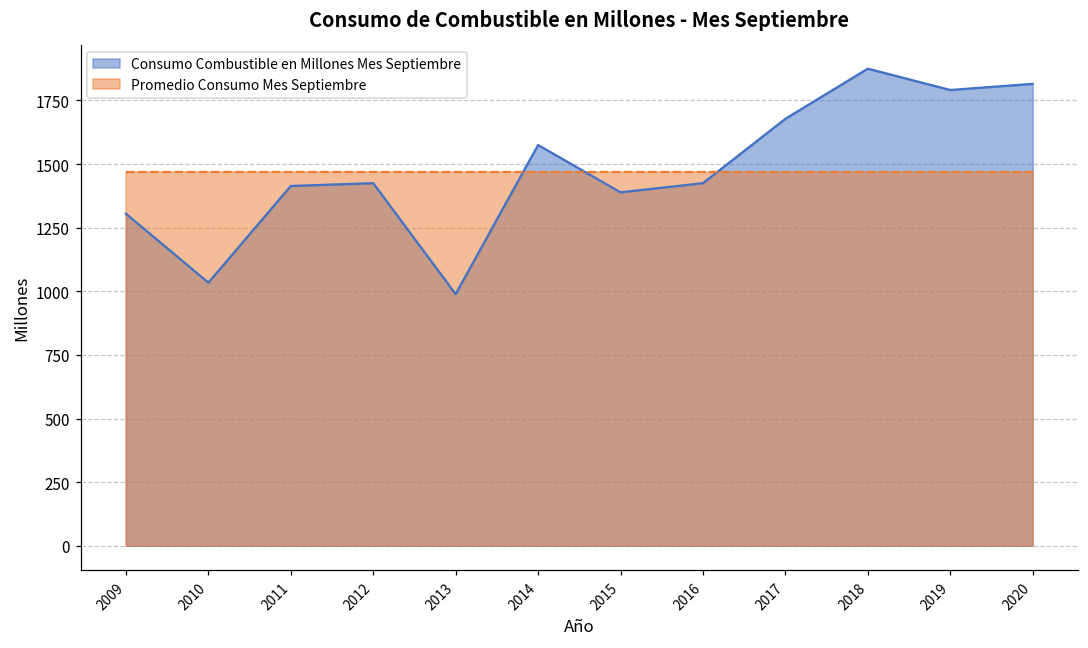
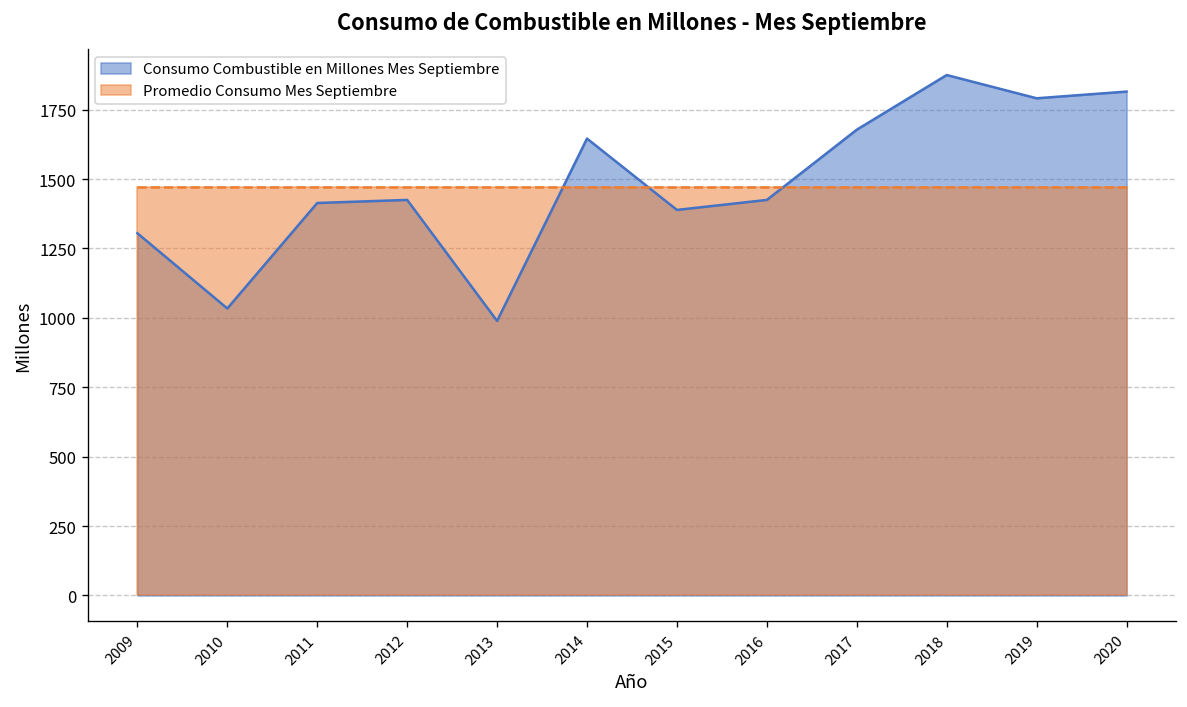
Consumo Combustible en Millones Mes Septiembre, 2014: 1580 -> 1650
